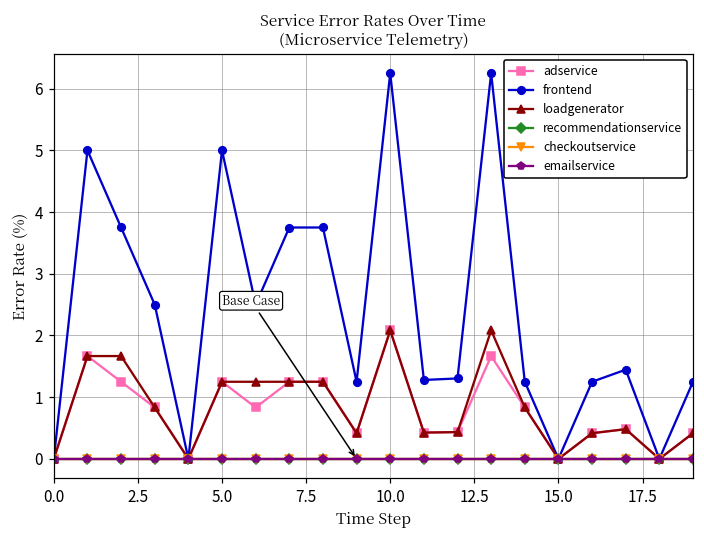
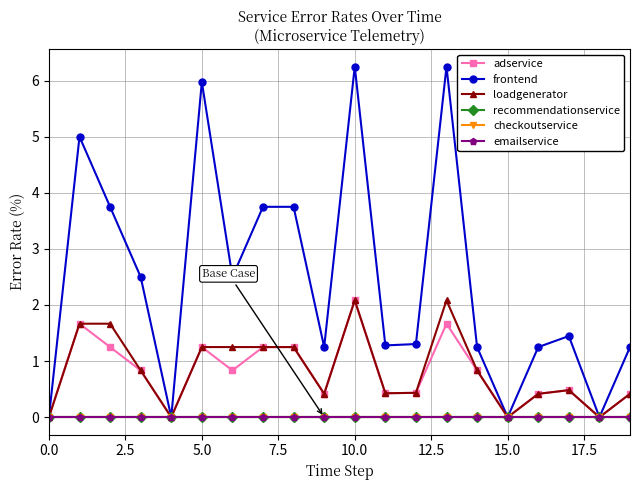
frontend, 5.0: 5.0 -> 6.0
